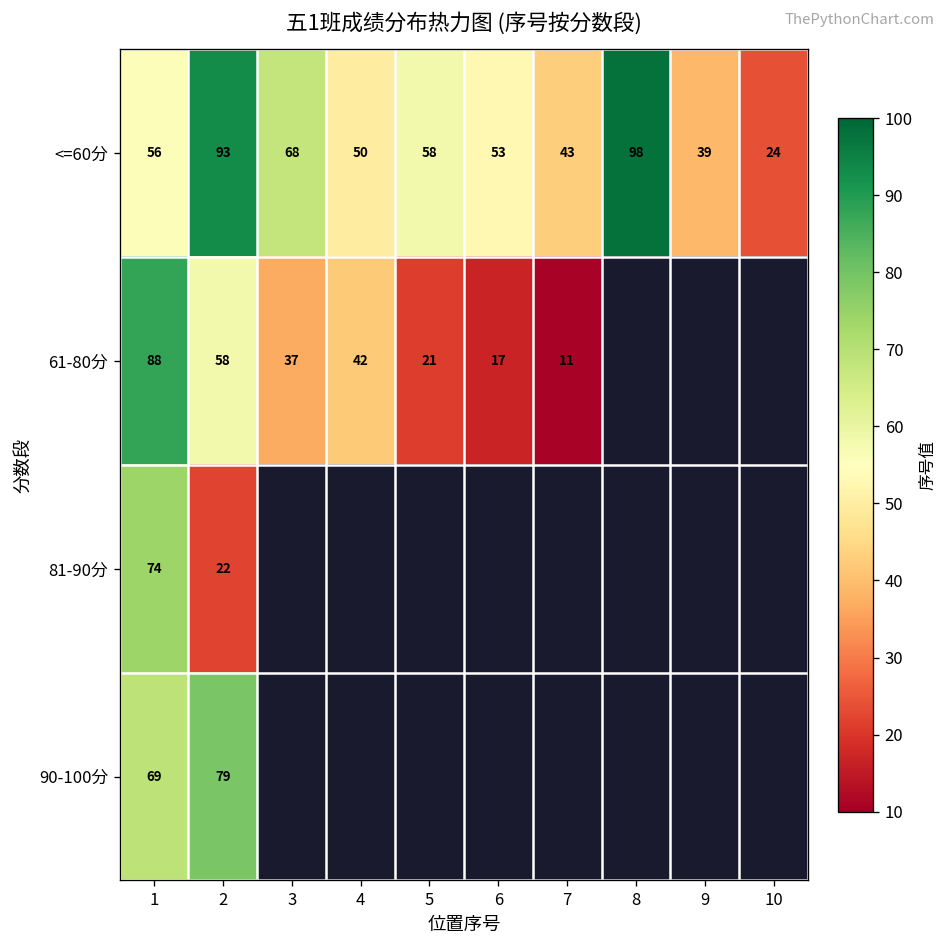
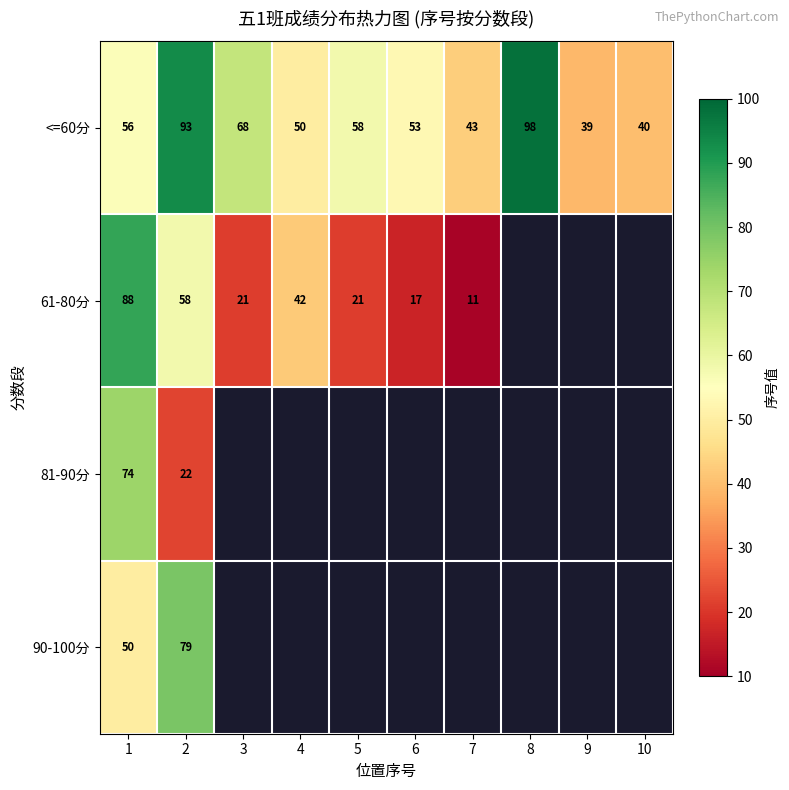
<=60分, 10: 24 -> 40
61-80分, 3: 37 -> 21
90-100分, 1: 69 -> 50
